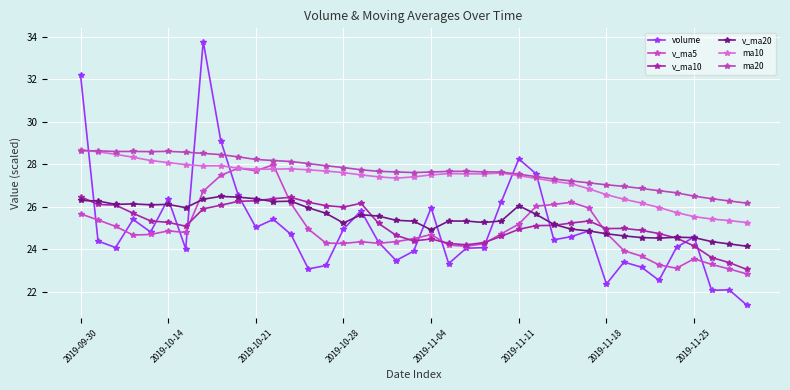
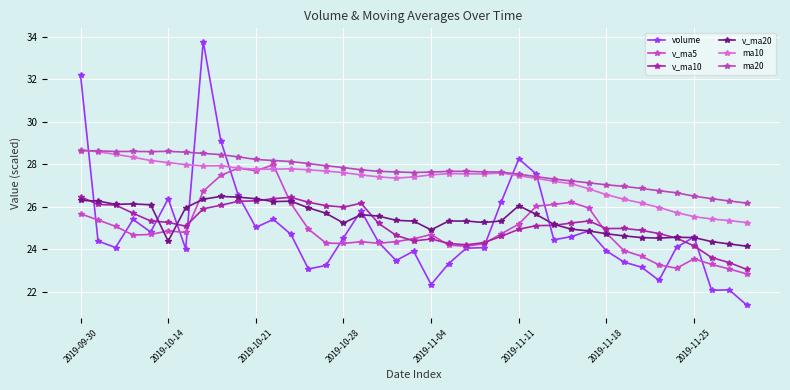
v_ma20, 2019-10-14: 26.1 -> 24.4
volume, 2019-10-28: 24.9 -> 24.5
volume, 2019-11-04: 25.9 -> 22.3
volume, 2019-11-18: 22.4 -> 23.9
